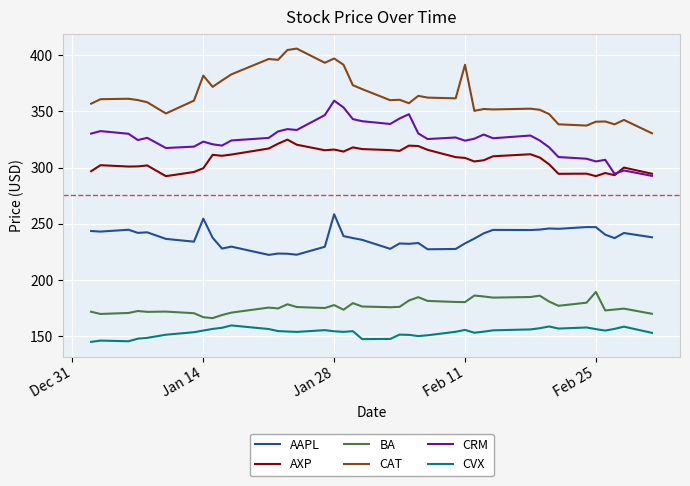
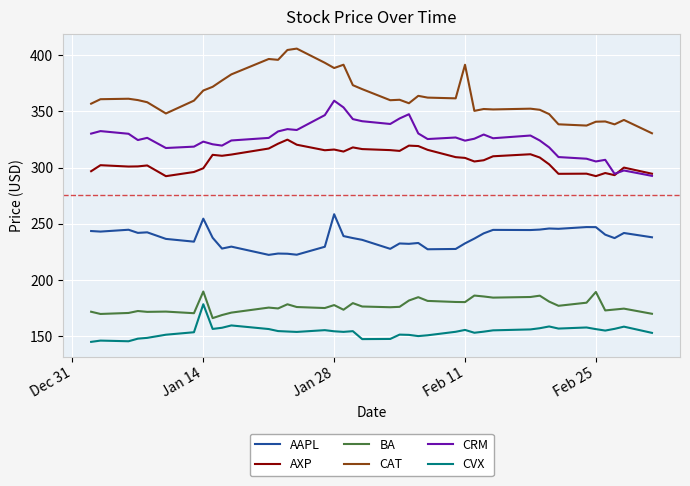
BA, Jan 14: 167 -> 190
CAT, Jan 14: 382 -> 368
CVX, Jan 14: 155 -> 179
CAT, Jan 28: 397 -> 388
